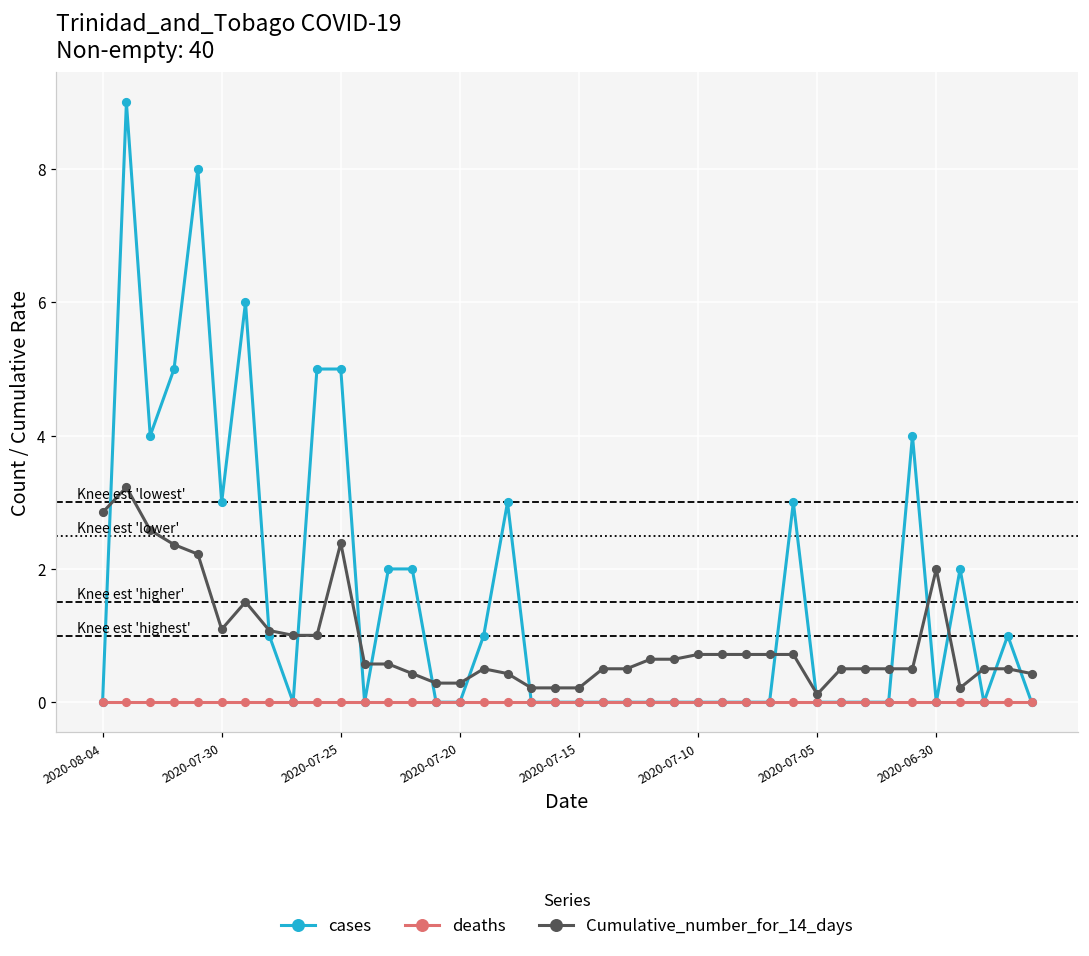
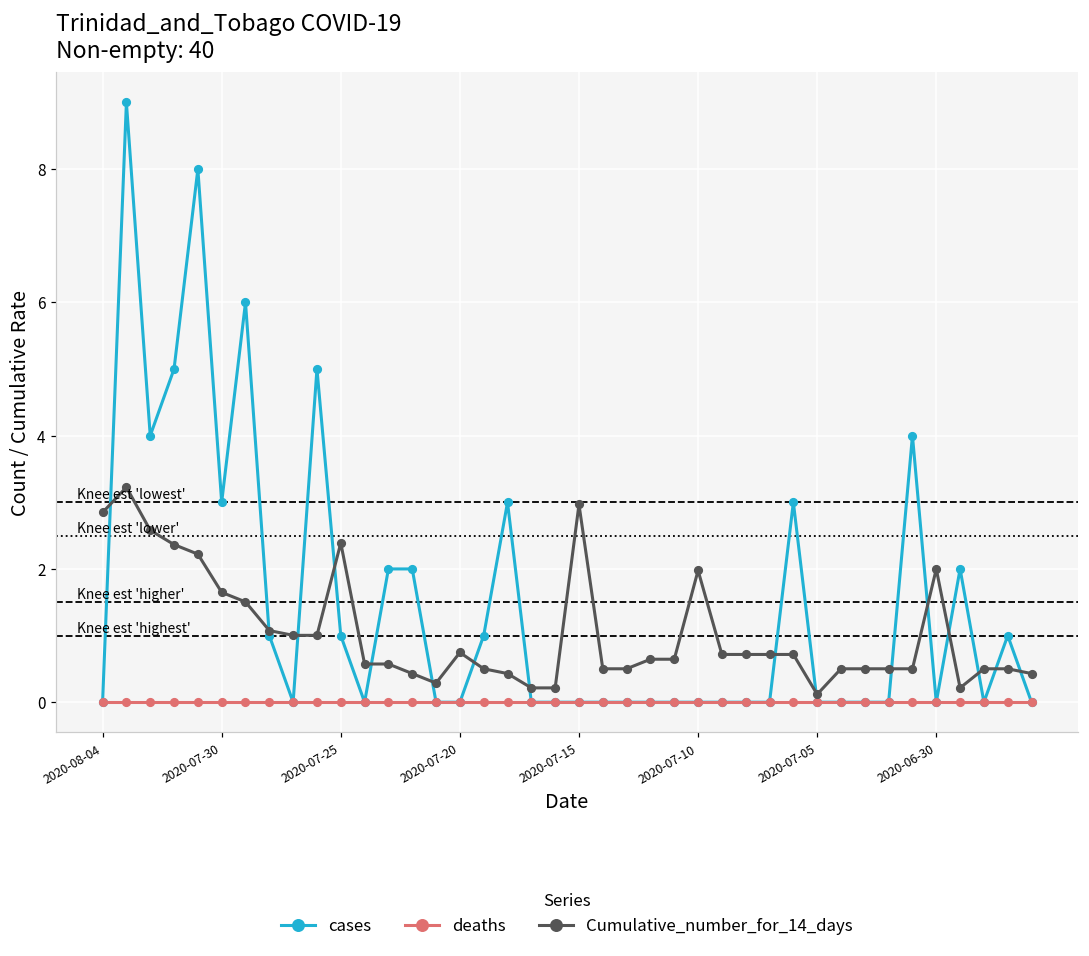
Cumulative_number_for_14_days, 2020-07-30: 1.1 -> 1.6
cases, 2020-07-25: 5 -> 1
Cumulative_number_for_14_days, 2020-07-20: 0.3 -> 0.7
Cumulative_number_for_14_days, 2020-07-15: 0.2 -> 3.0
Cumulative_number_for_14_days, 2020-07-10: 0.7 -> 2.0
